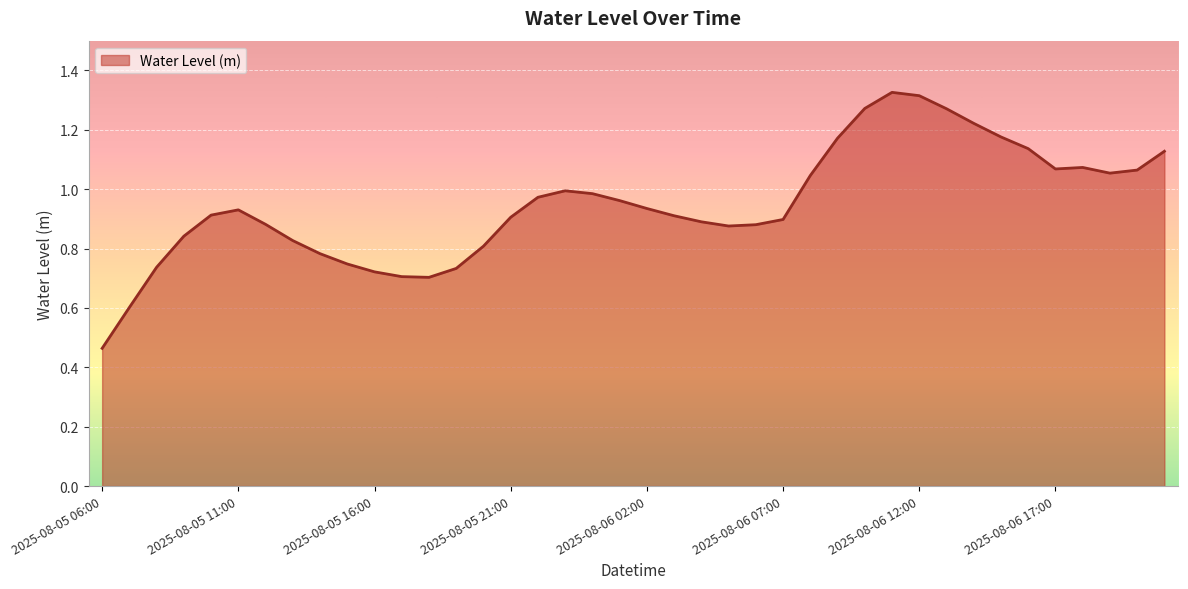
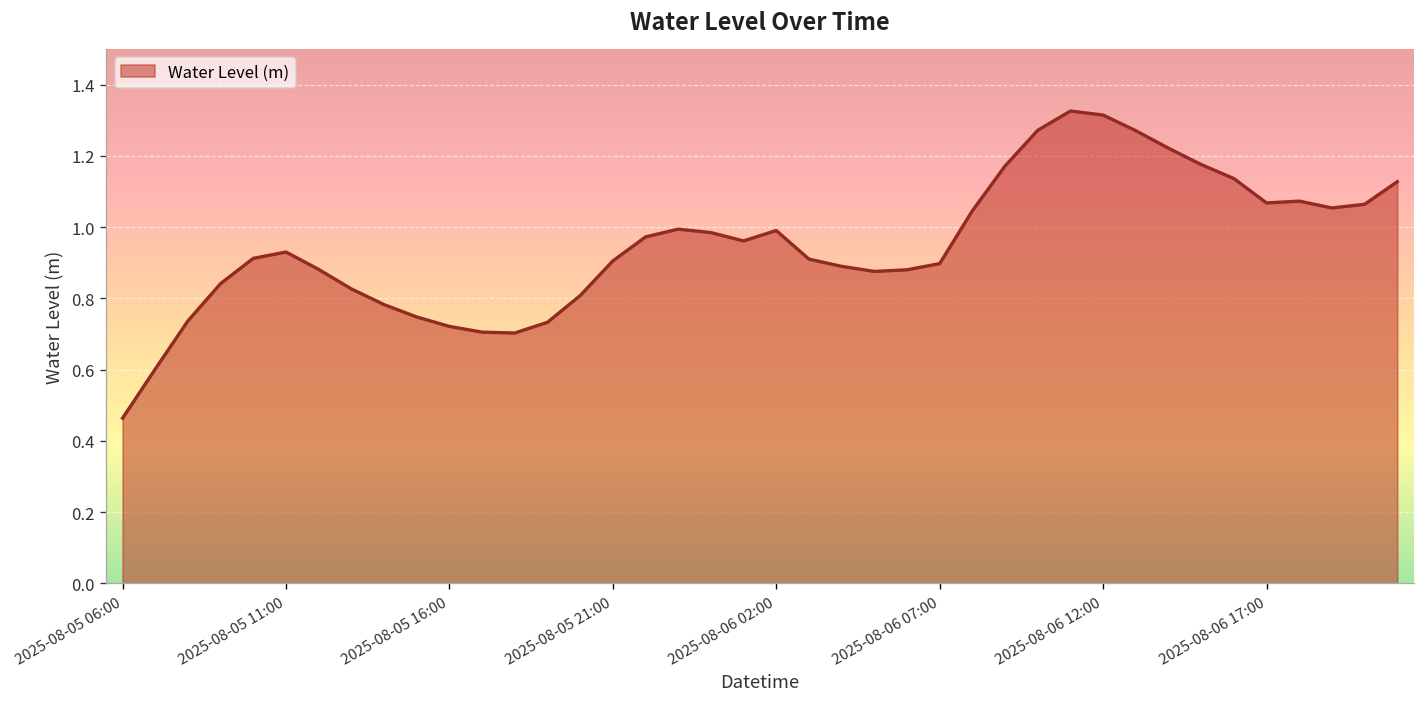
2025-08-06 02:00: 0.93 -> 0.99
